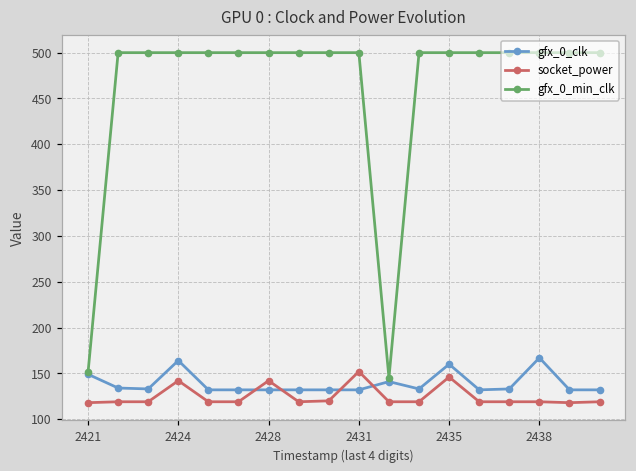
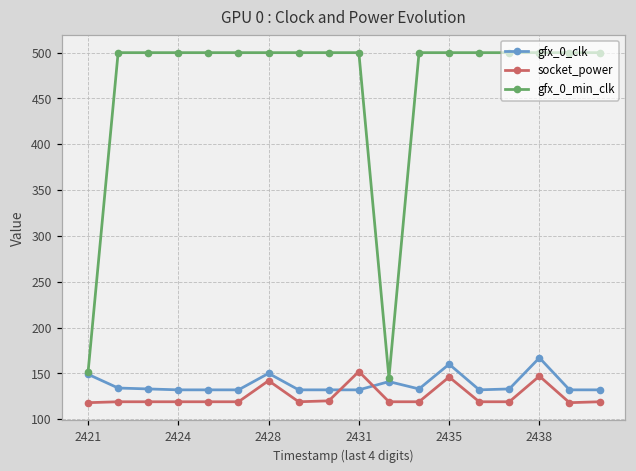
gfx_0_clk, 2424: 160 -> 130
socket_power, 2424: 140 -> 120
gfx_0_clk, 2428: 130 -> 150
socket_power, 2438: 120 -> 150
